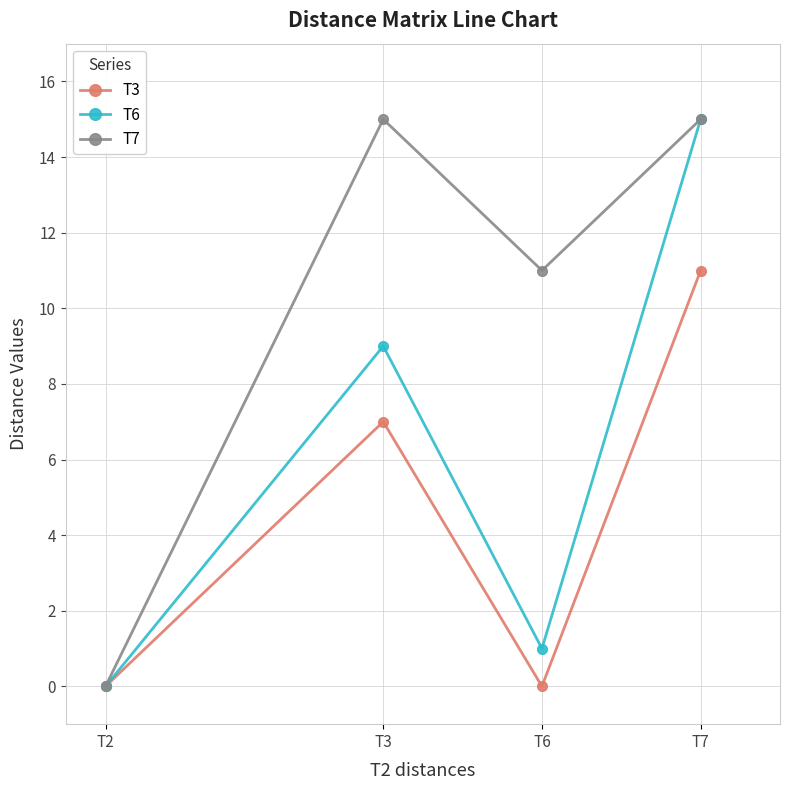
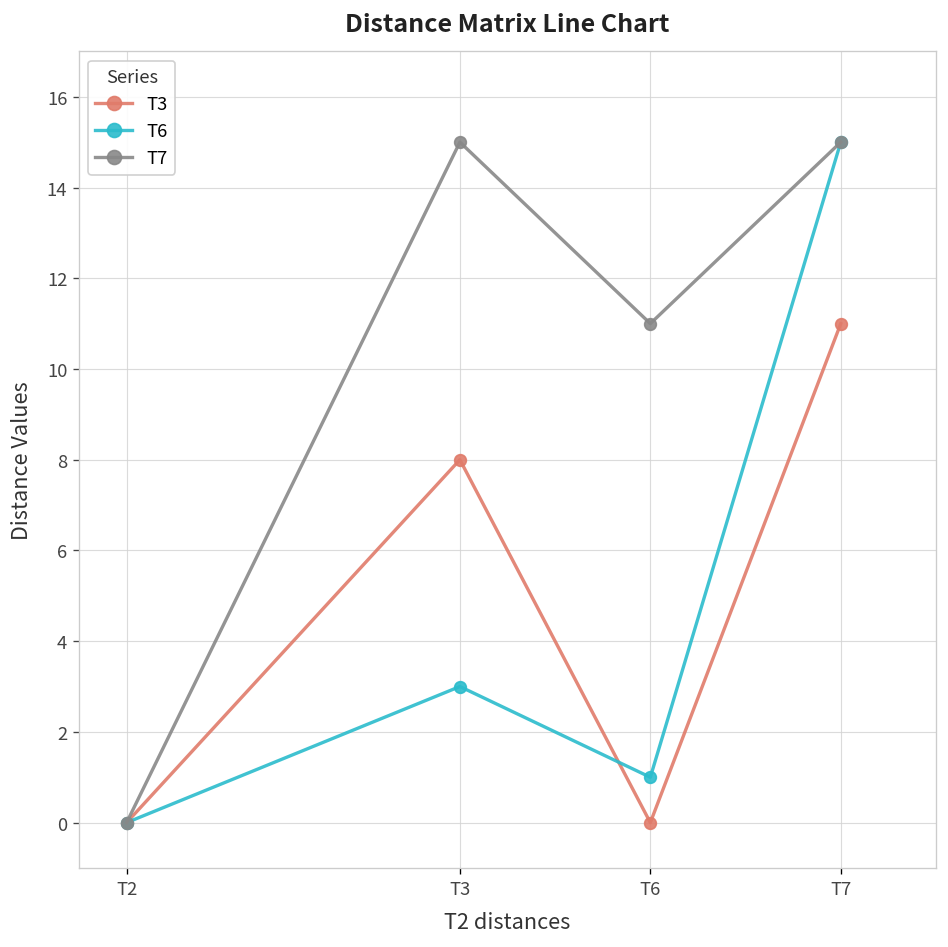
T3, T3: 7 -> 8
T6, T3: 9 -> 3
